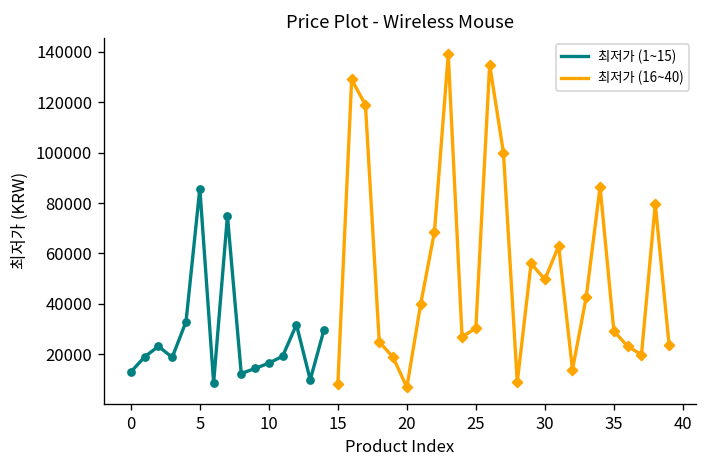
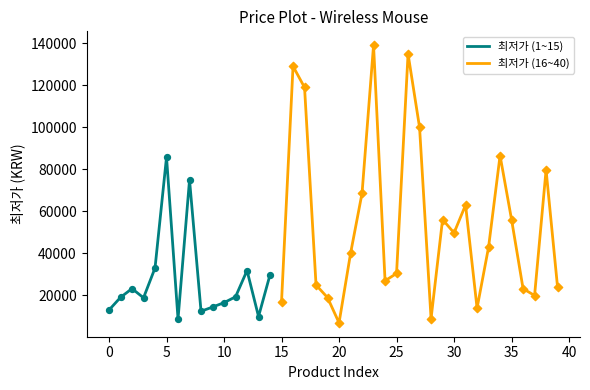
최저가 (16~40), 15: 8000 -> 17000
최저가 (16~40), 35: 29000 -> 56000
